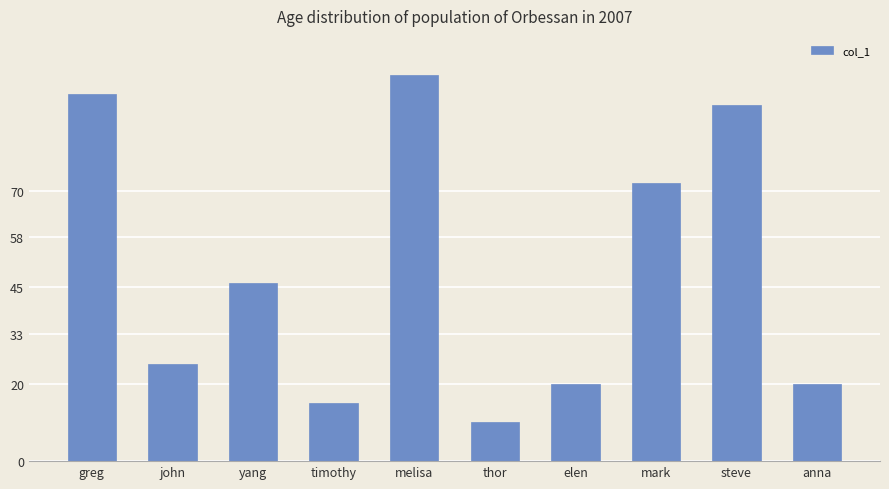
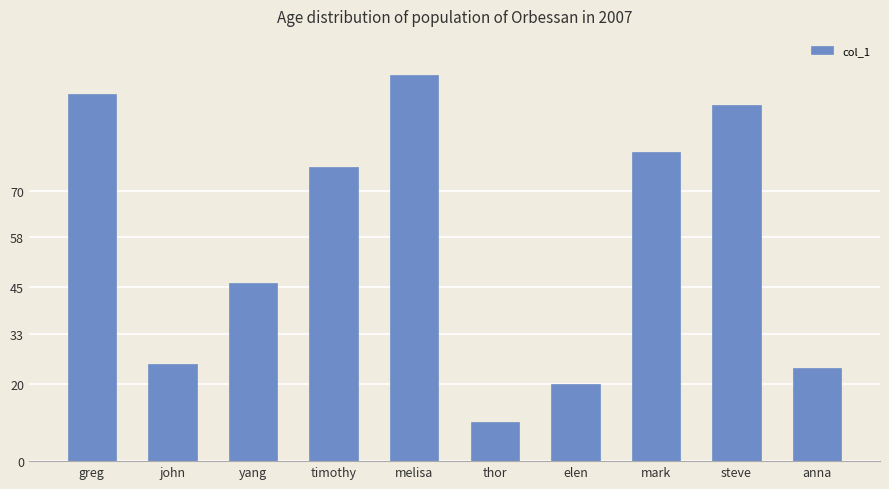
timothy: 15 -> 76
mark: 72 -> 80
anna: 20 -> 24
